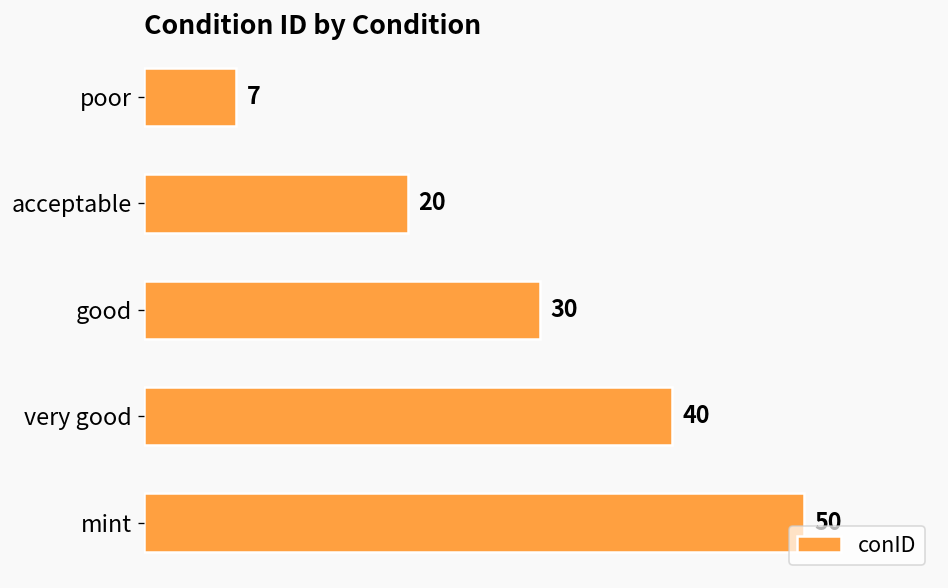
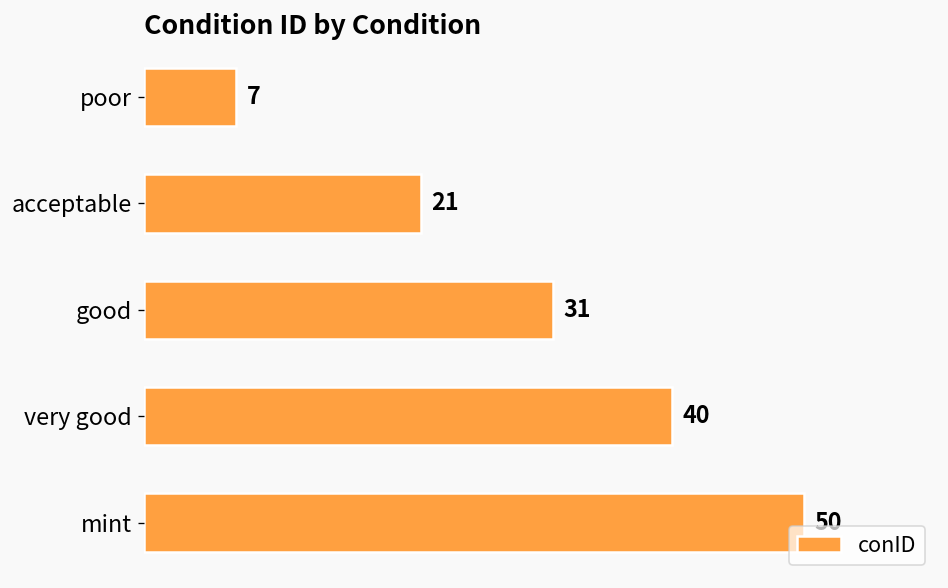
acceptable: 20 -> 21
good: 30 -> 31
